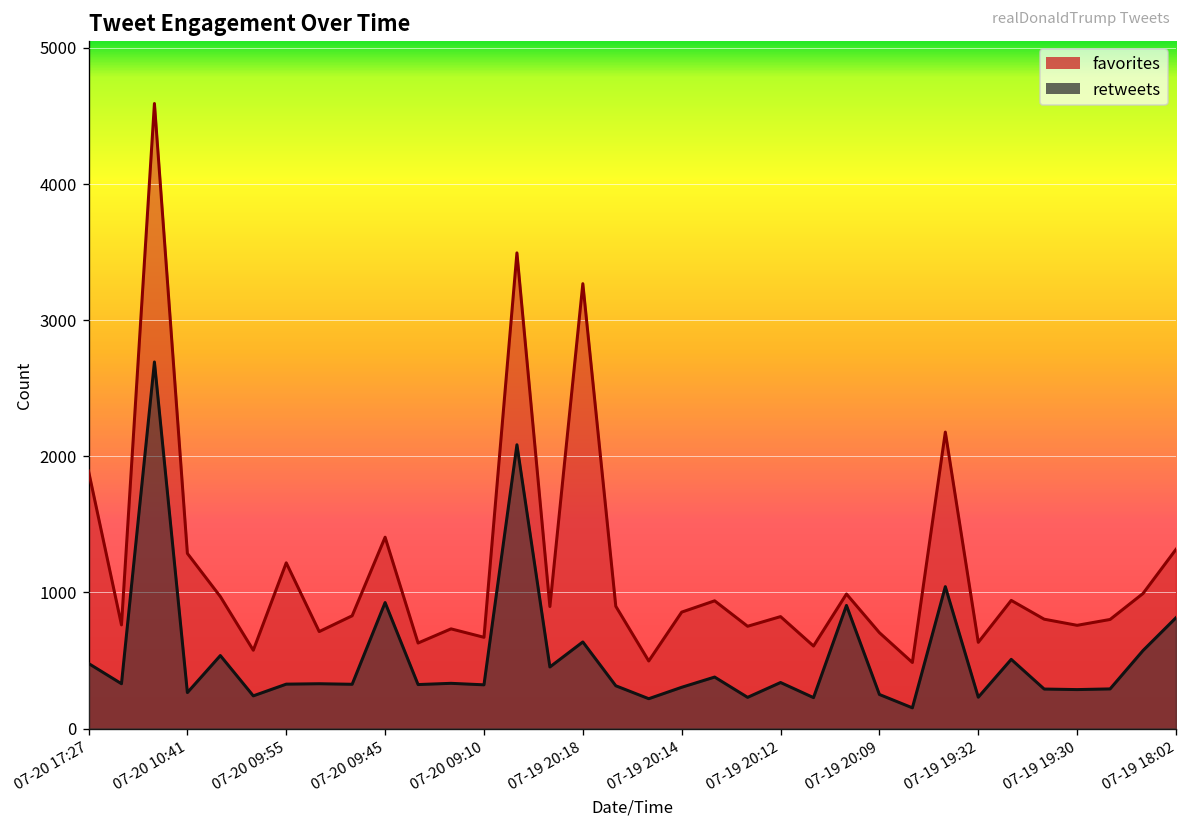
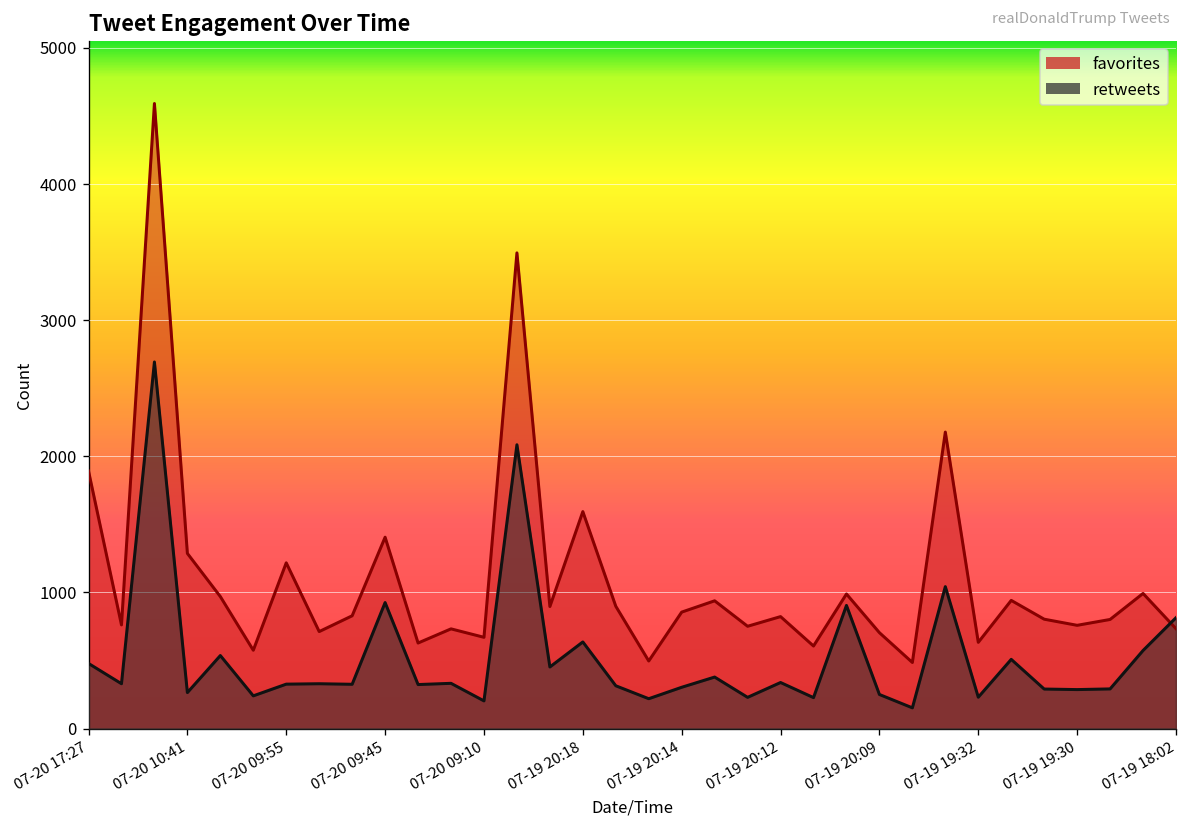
retweets, 07-20 09:10: 320 -> 200
favorites, 07-19 20:18: 3270 -> 1590
favorites, 07-19 18:02: 1320 -> 730
